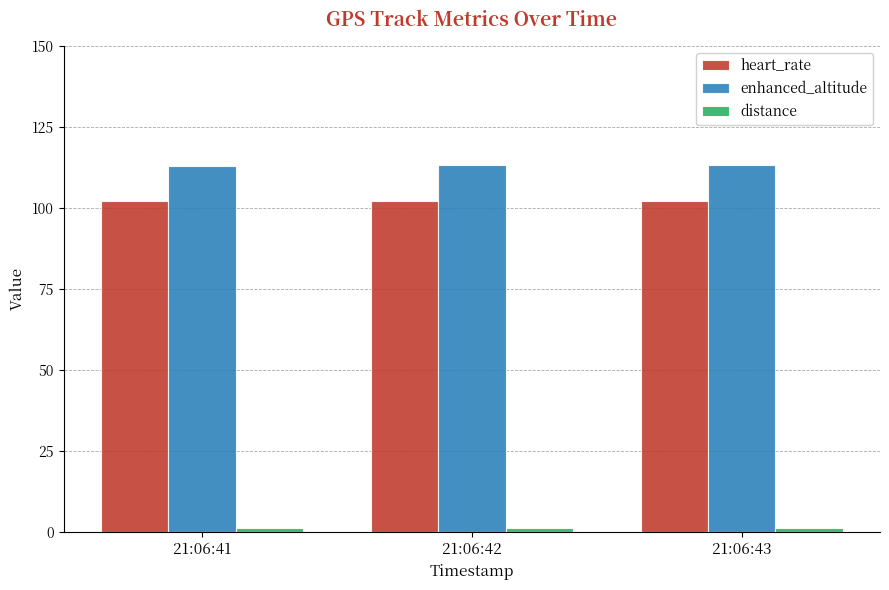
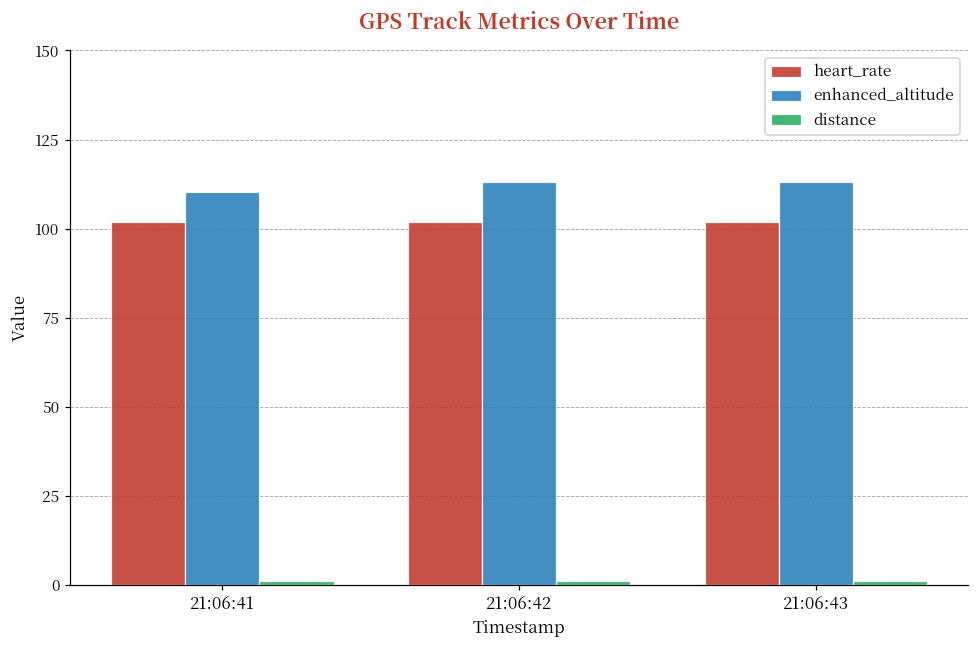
enhanced_altitude, 21:06:41: 113 -> 110
